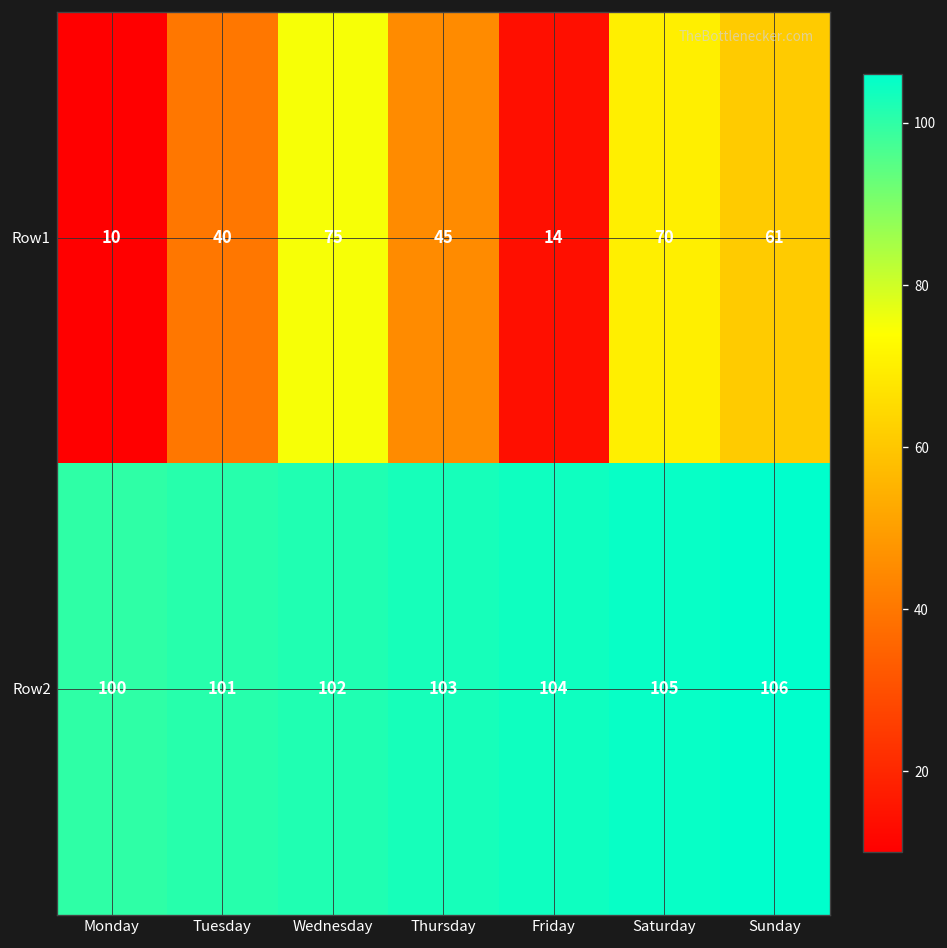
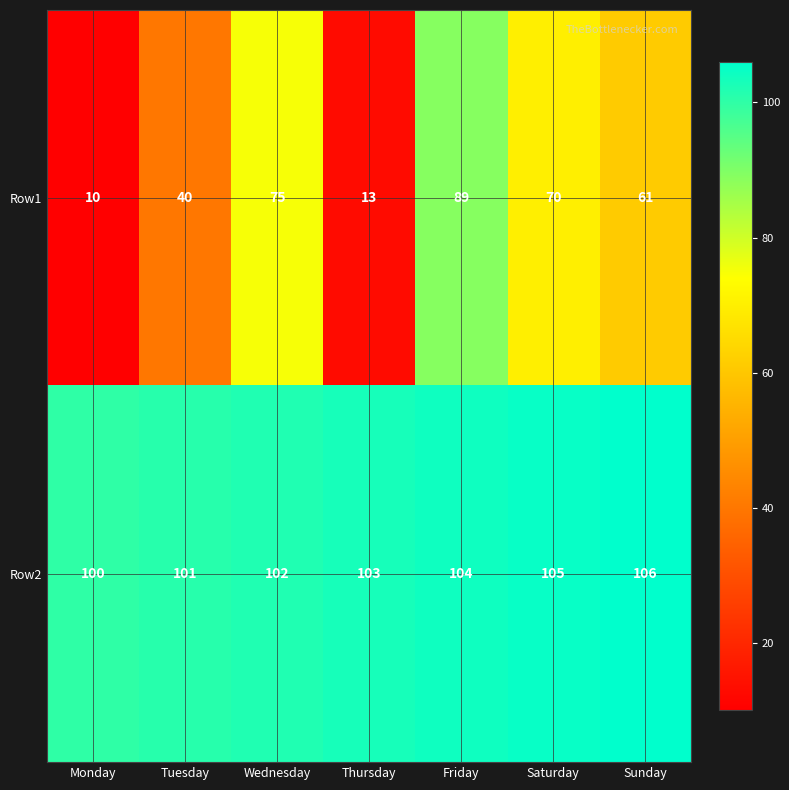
Row1, Thursday: 45 -> 13
Row1, Friday: 14 -> 89
